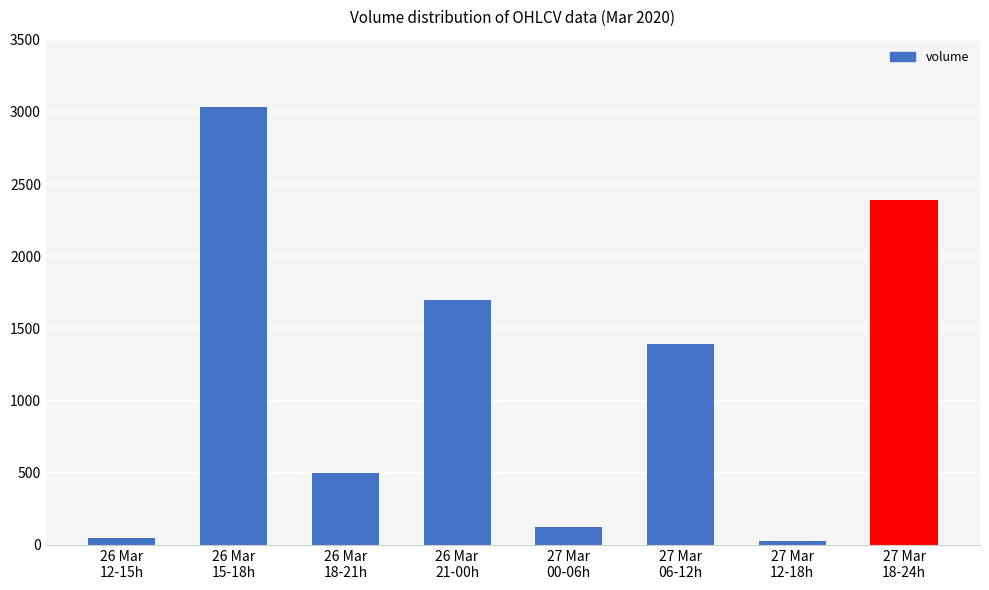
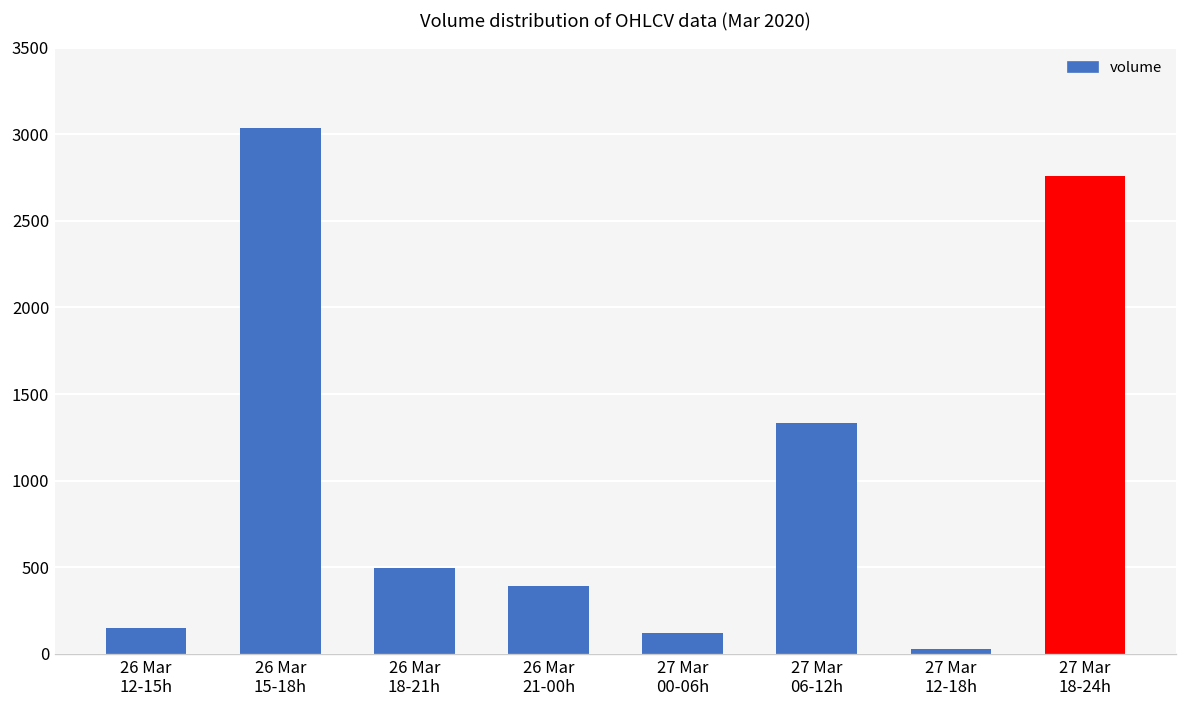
26 Mar 12-15h: 50 -> 150
26 Mar 21-00h: 1700 -> 390
27 Mar 06-12h: 1390 -> 1330
27 Mar 18-24h: 2390 -> 2760
